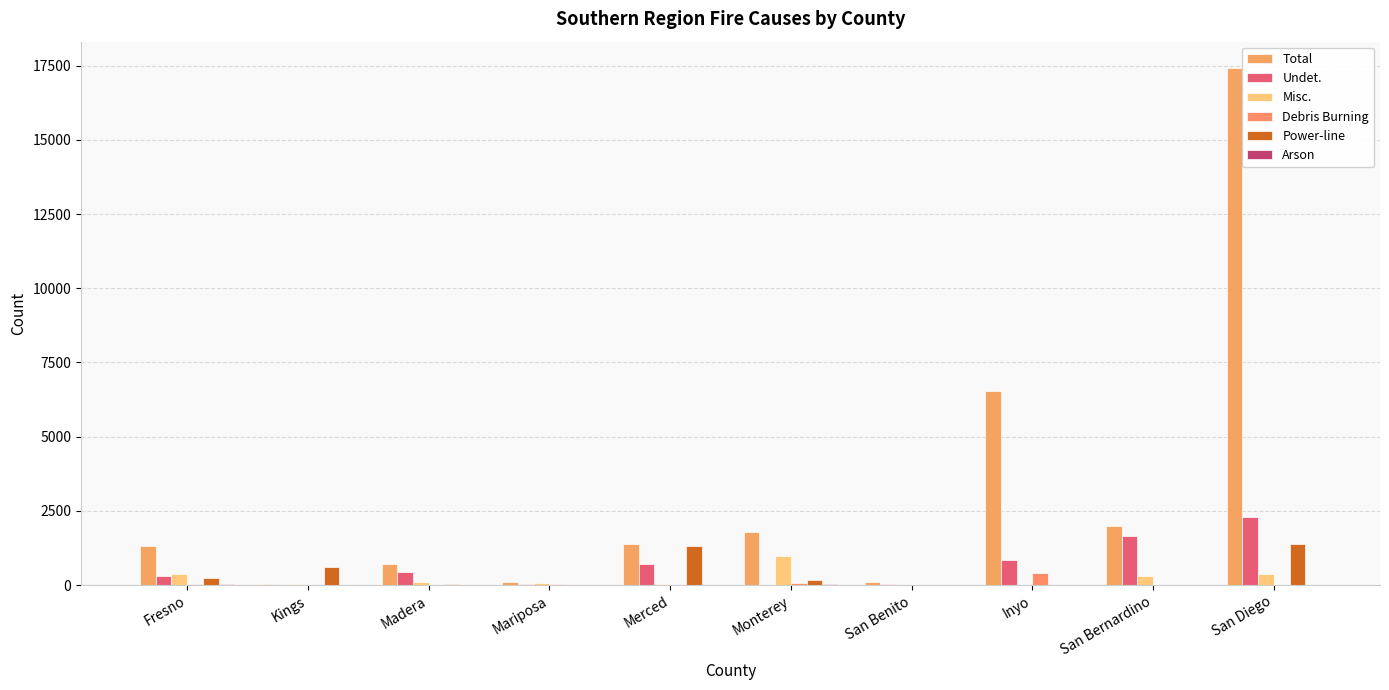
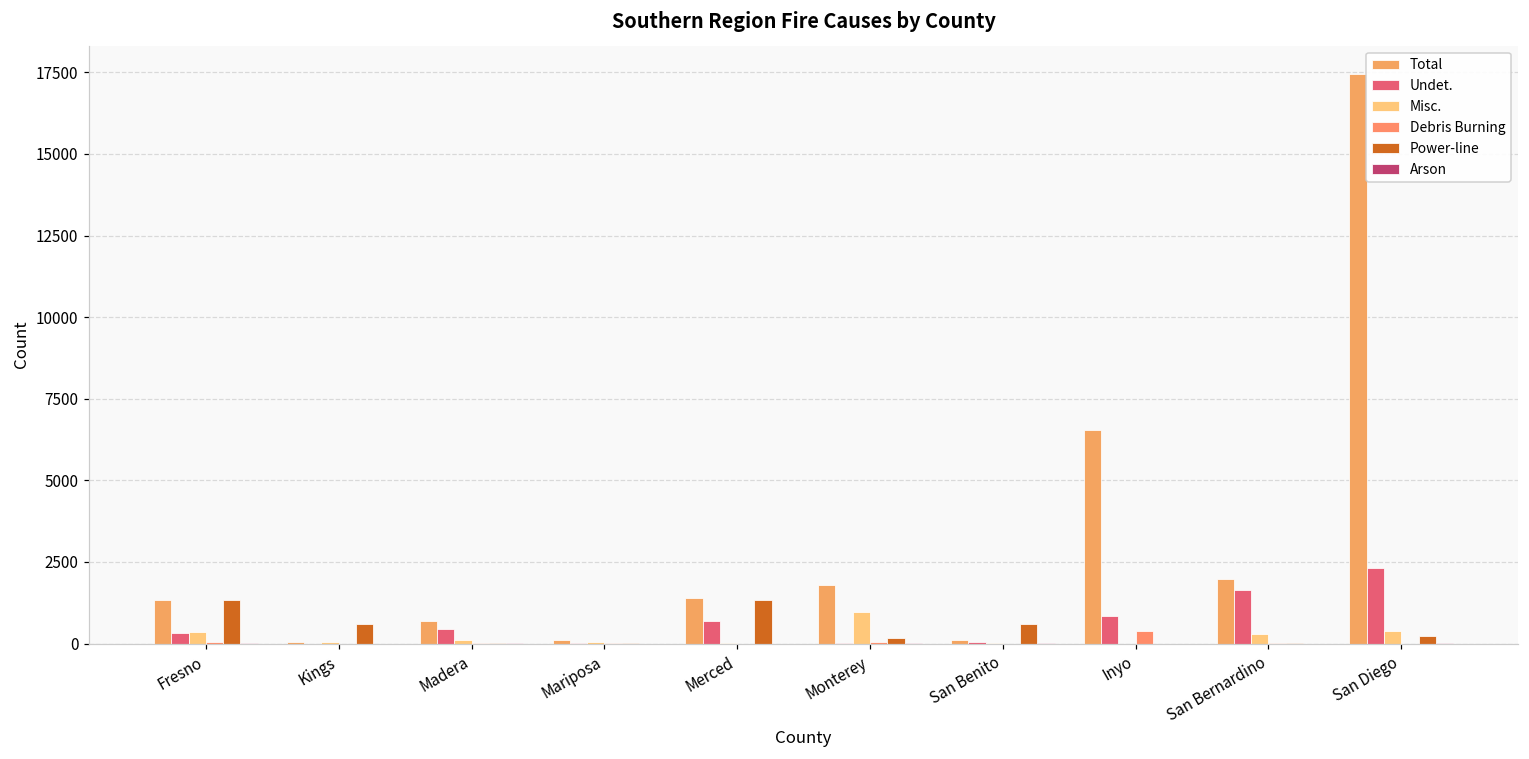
Power-line, Fresno: 200 -> 1300
Power-line, San Benito: 0 -> 600
Power-line, San Diego: 1400 -> 200
